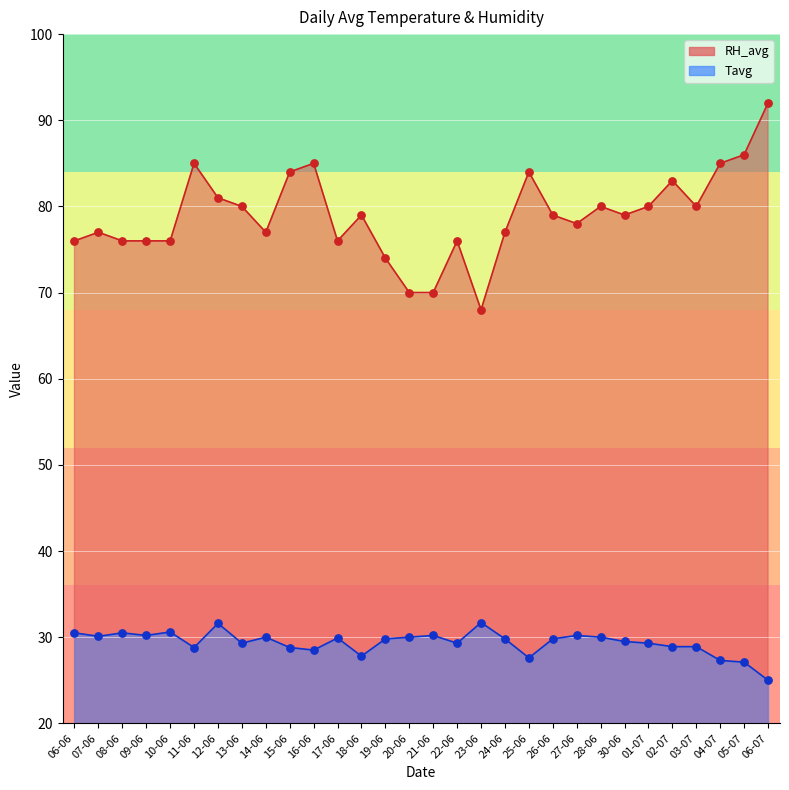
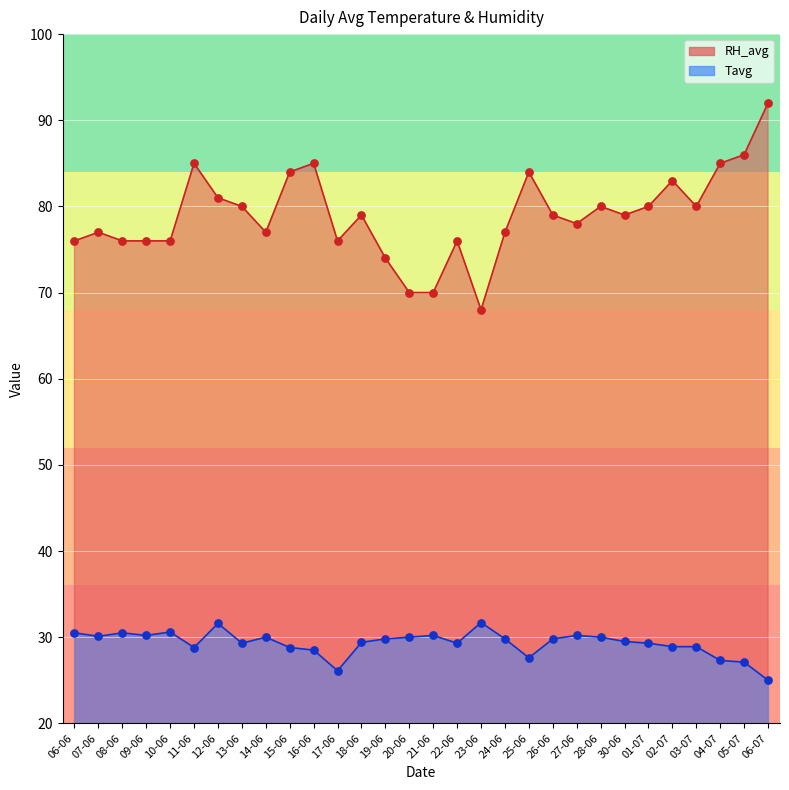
Tavg, 17-06: 30 -> 26
Tavg, 18-06: 28 -> 29
